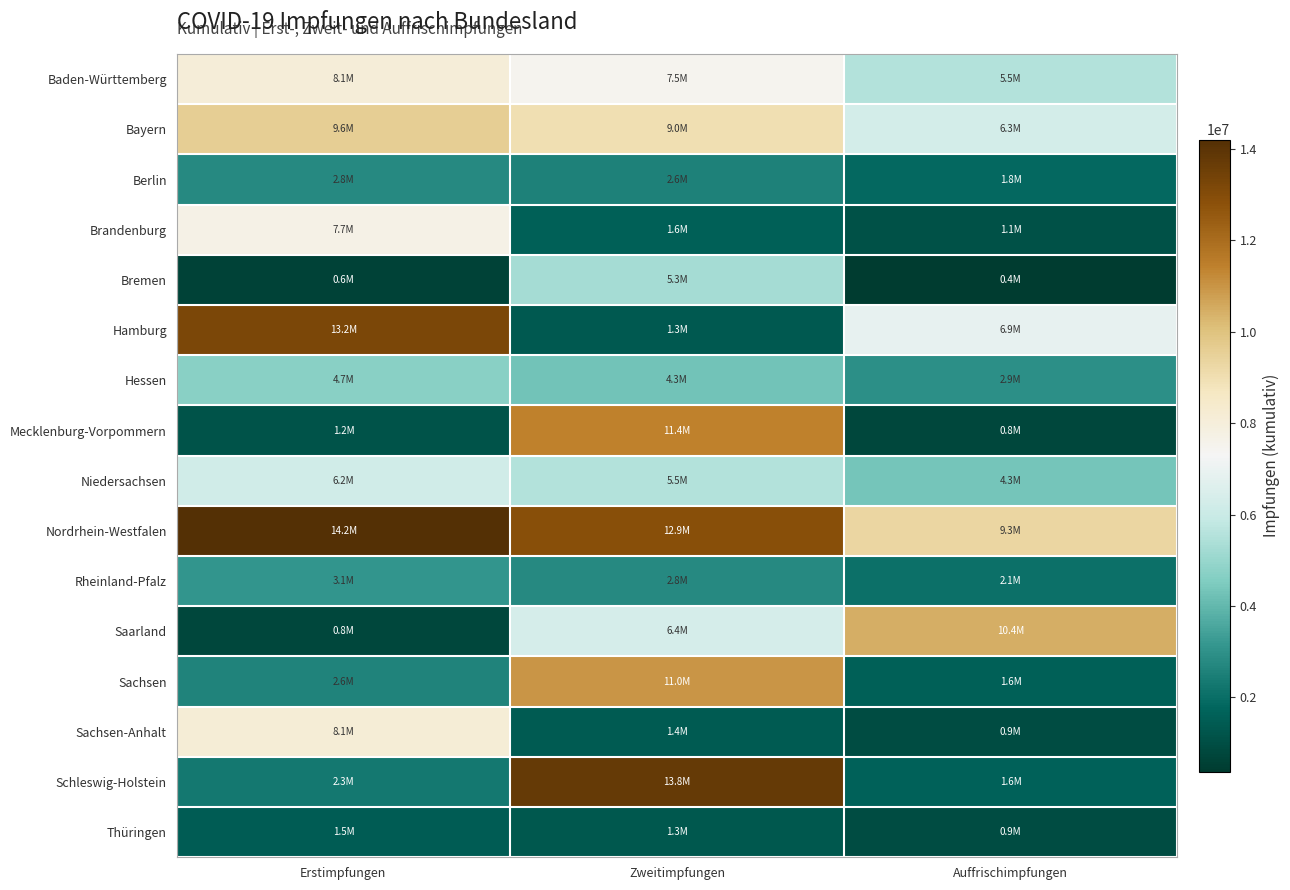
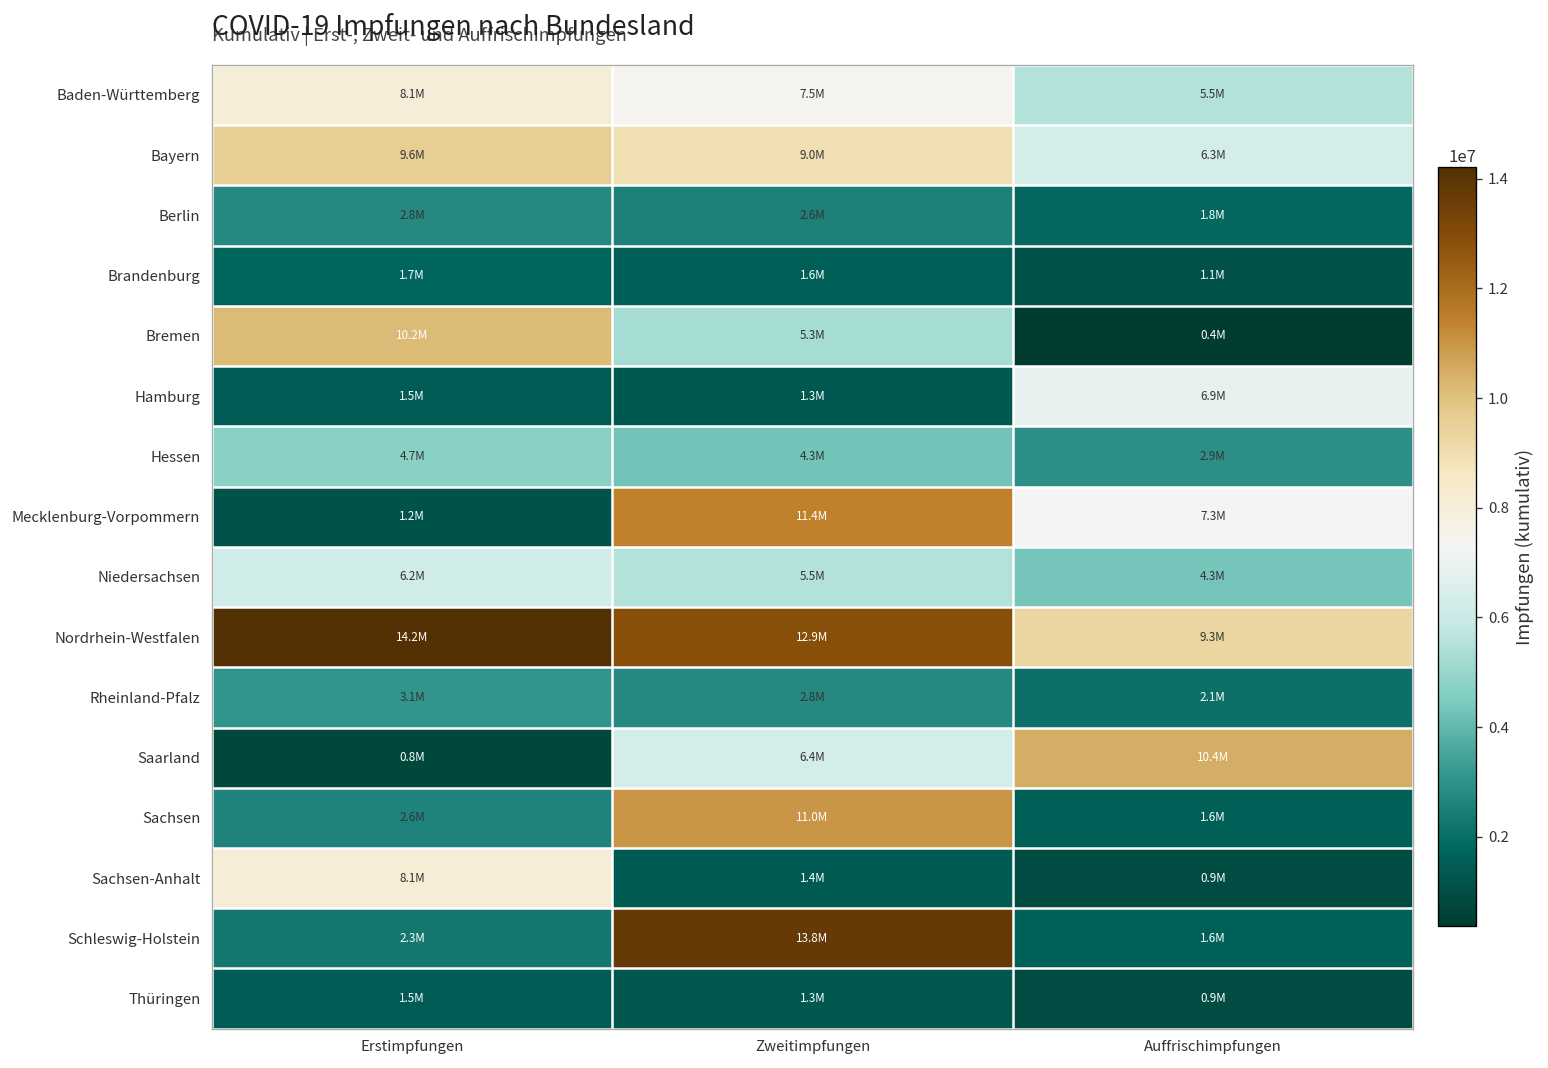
Brandenburg, Erstimpfungen: 7.7M -> 1.7M
Bremen, Erstimpfungen: 0.6M -> 10.2M
Hamburg, Erstimpfungen: 13.2M -> 1.5M
Mecklenburg-Vorpommern, Auffrischimpfungen: 0.8M -> 7.3M
